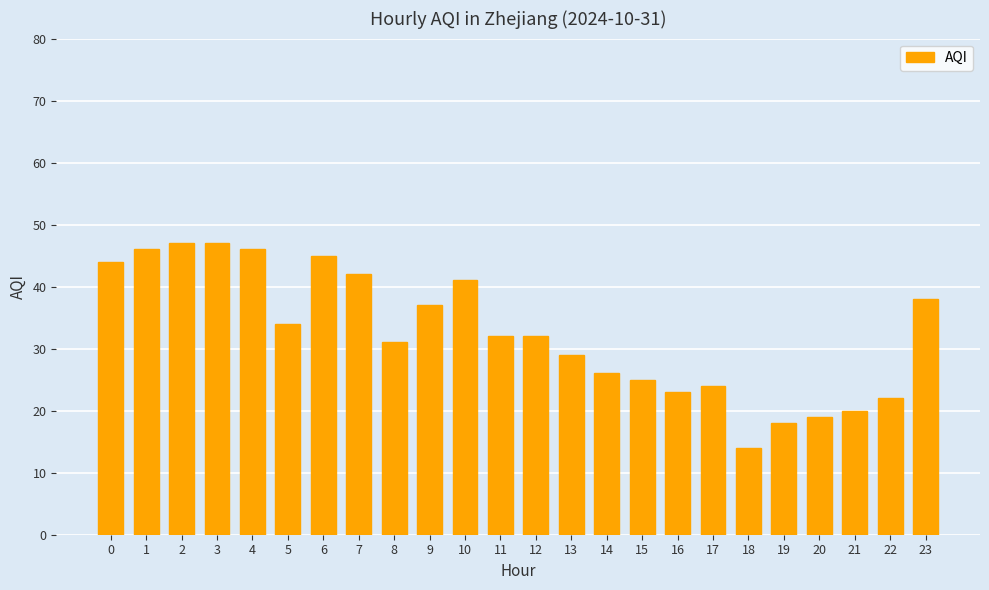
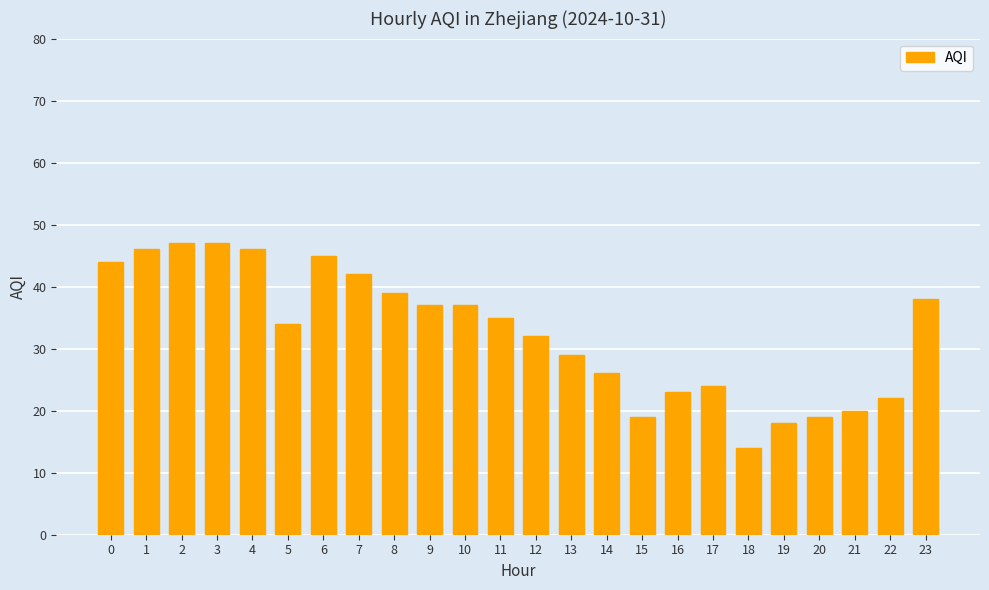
8: 31 -> 39
10: 41 -> 37
11: 32 -> 35
15: 25 -> 19
